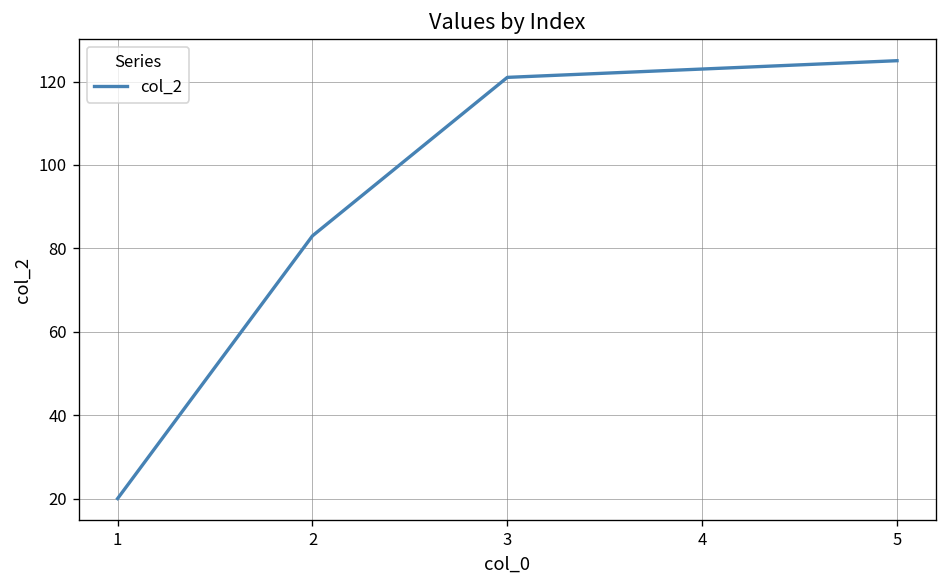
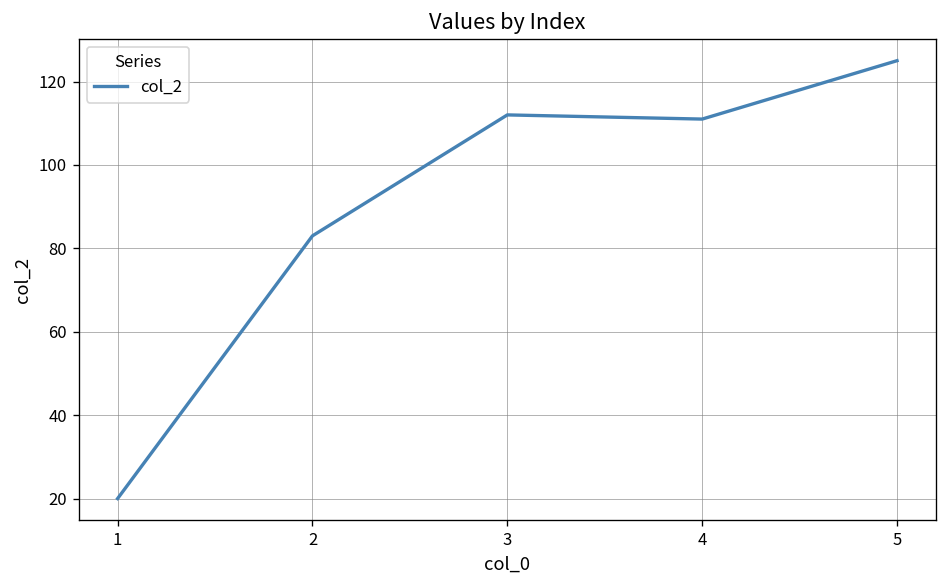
3: 121 -> 112
4: 123 -> 111
